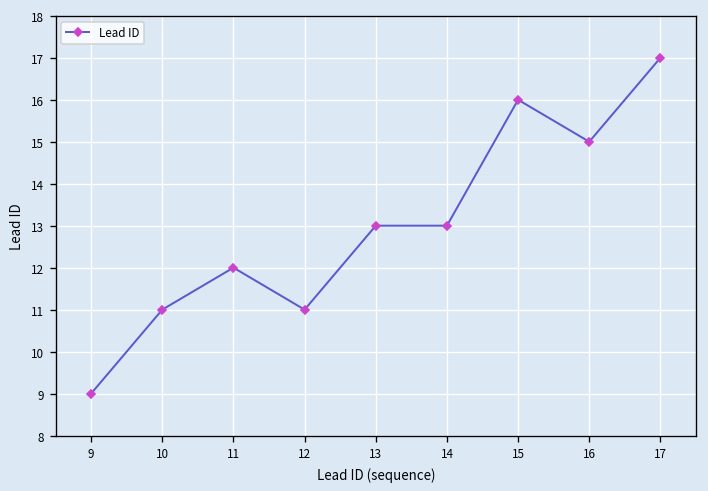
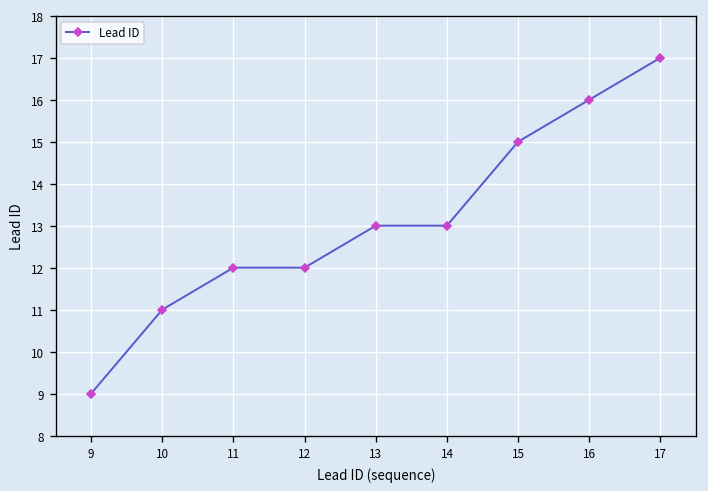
12: 11 -> 12
15: 16 -> 15
16: 15 -> 16
